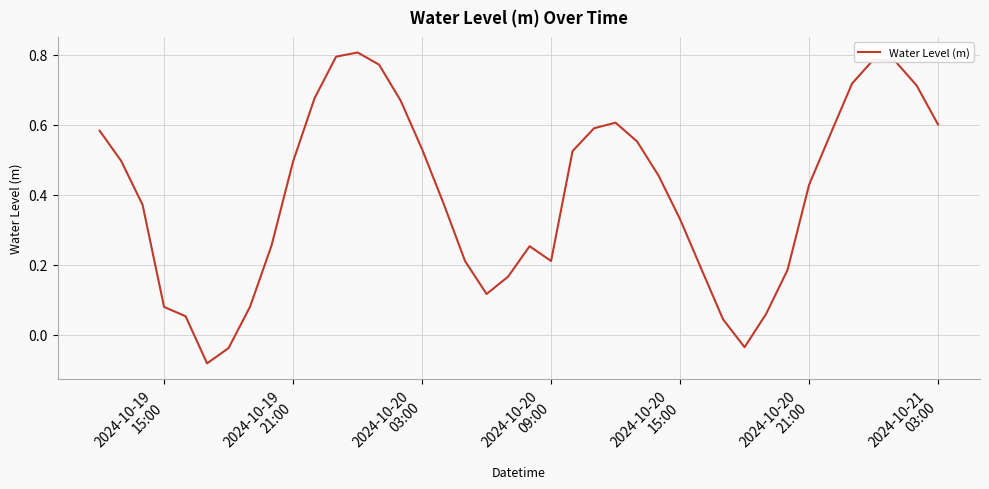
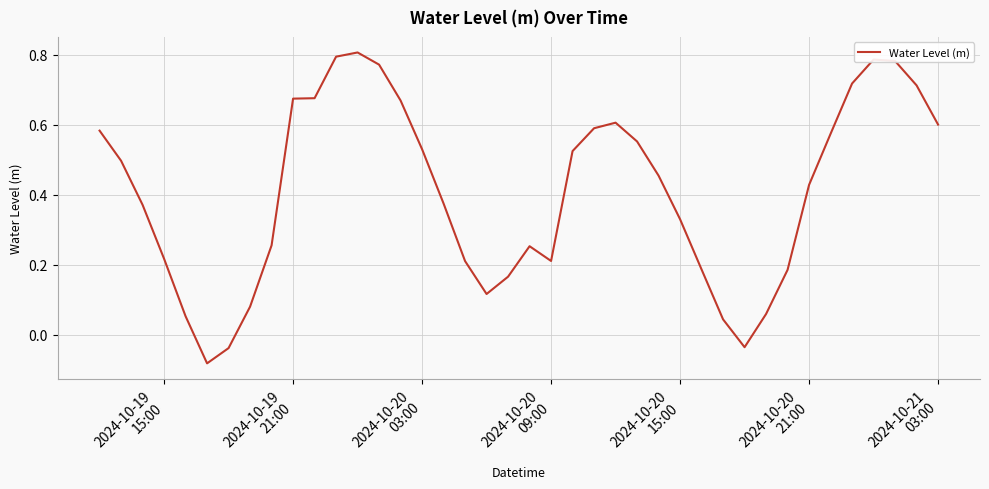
2024-10-19 15:00: 0.08 -> 0.22
2024-10-19 21:00: 0.50 -> 0.68
